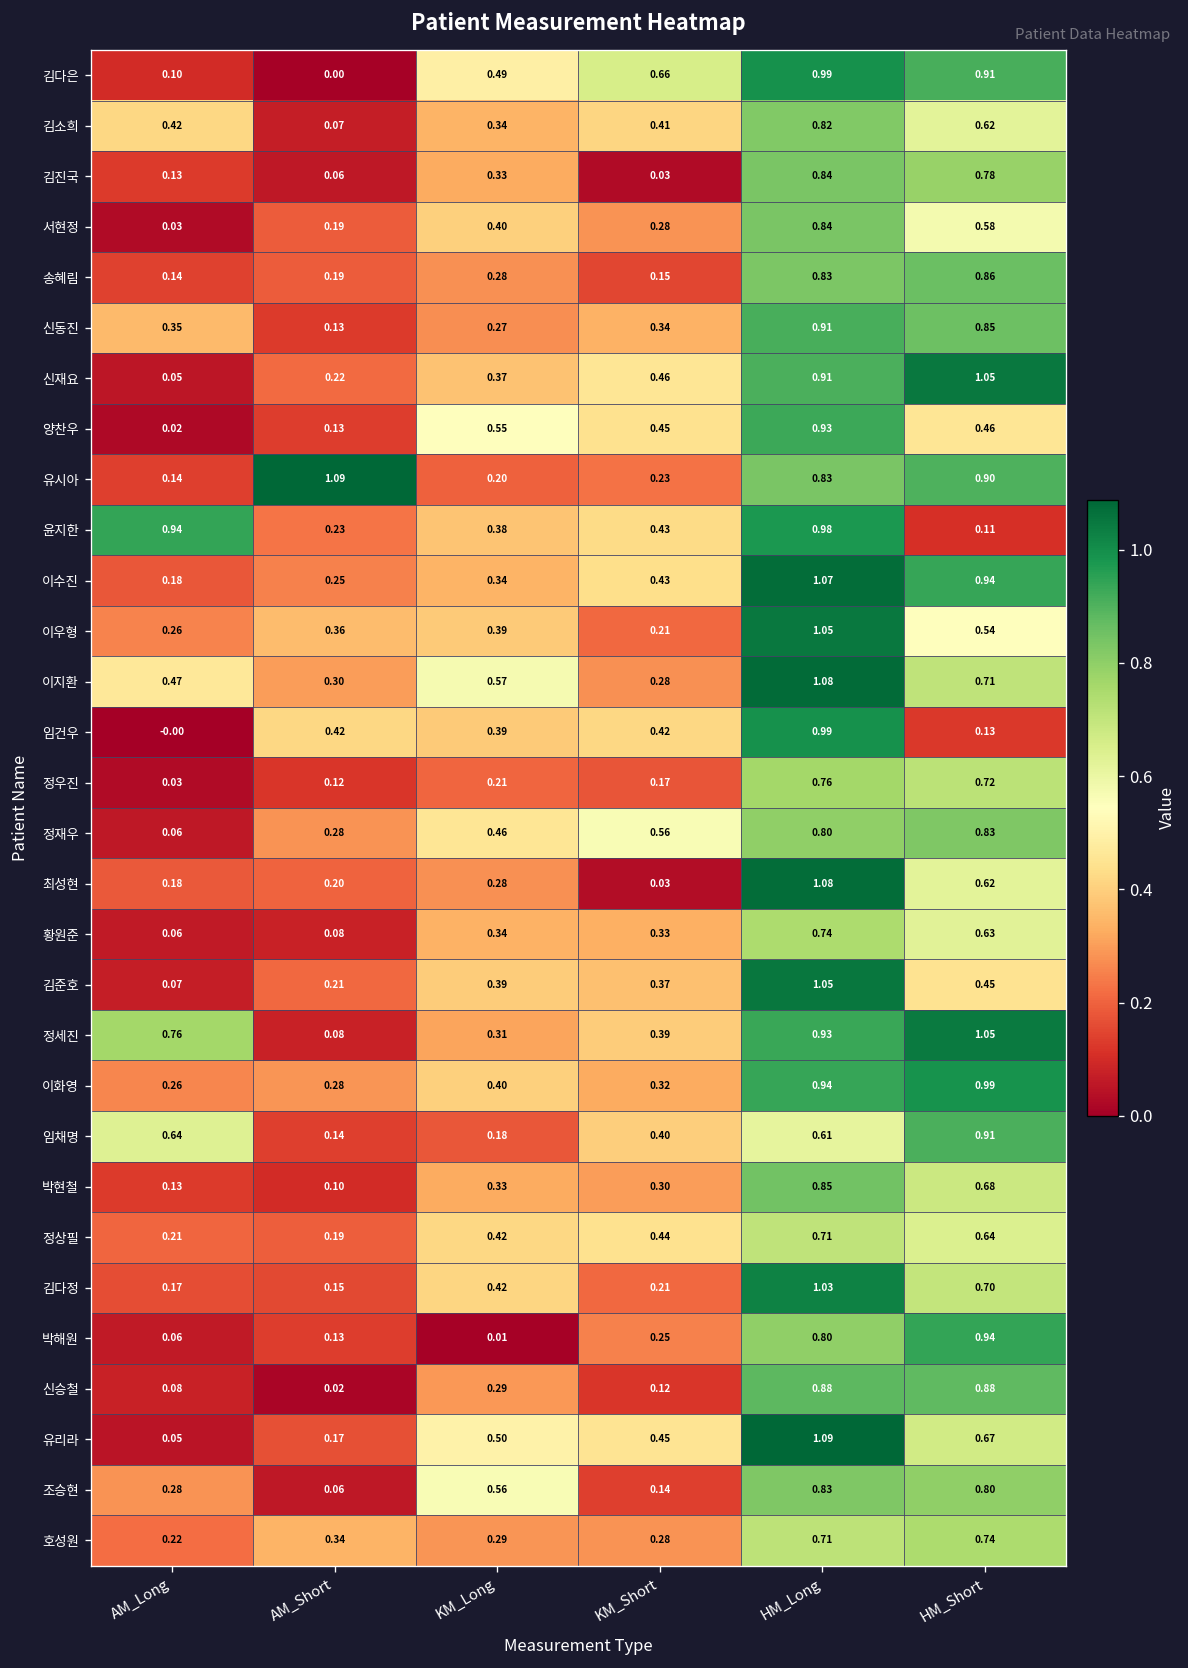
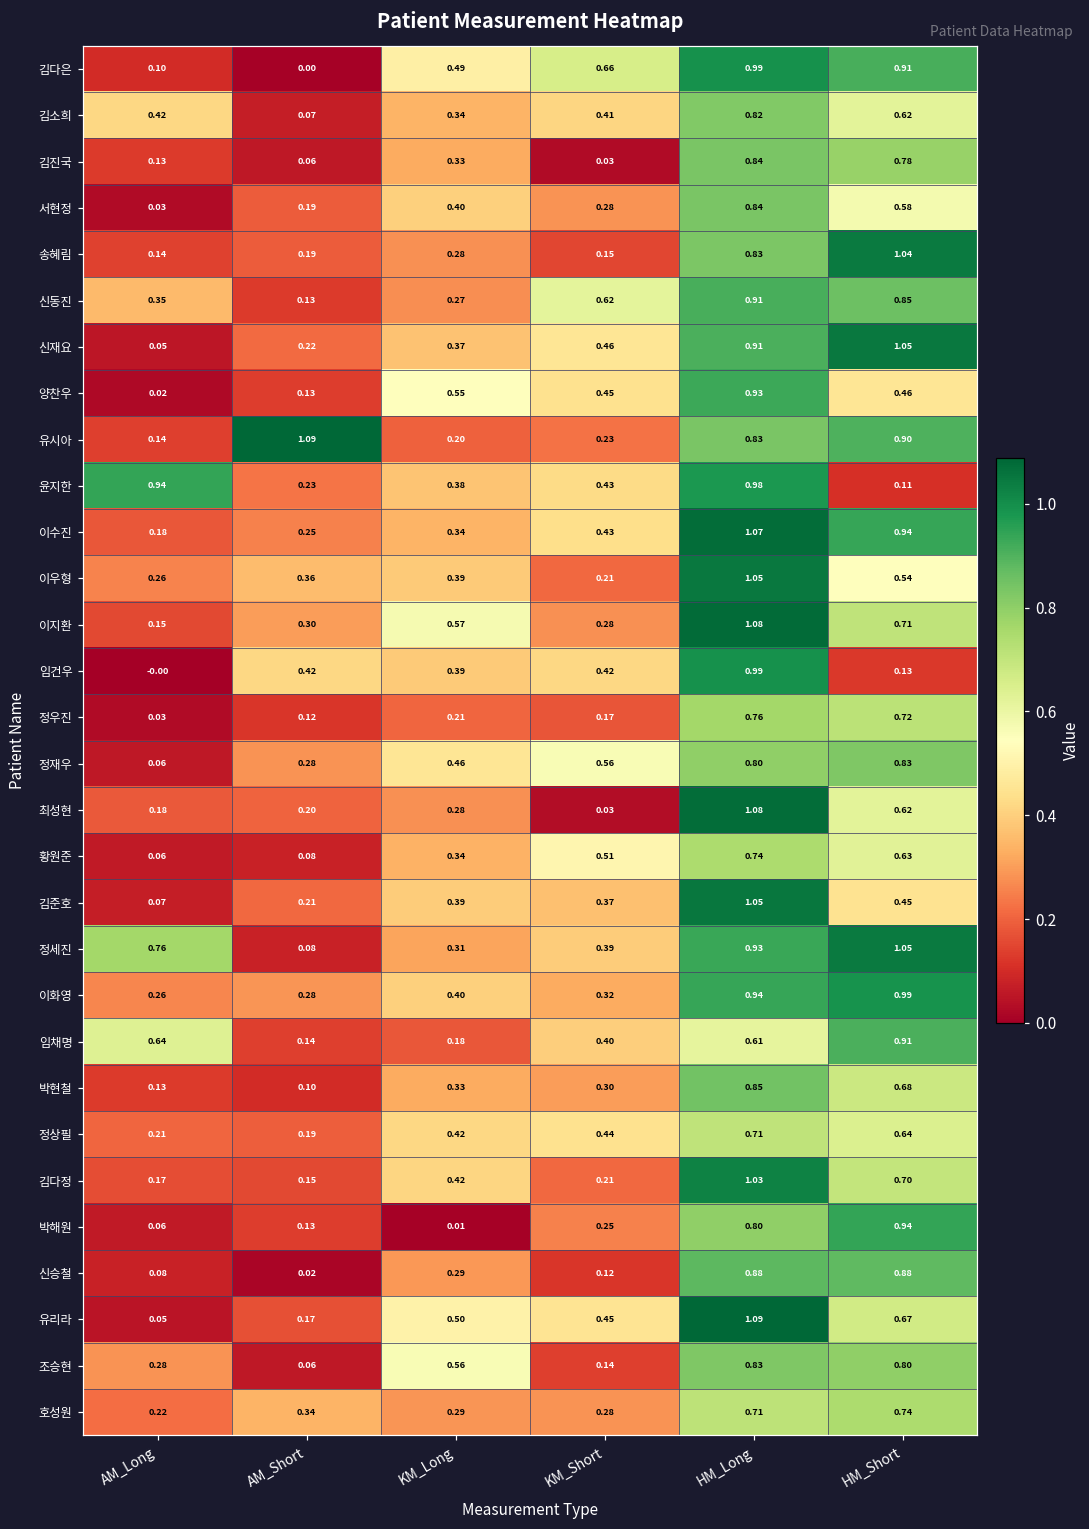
송혜림, HM_Short: 0.86 -> 1.04
신동진, KM_Short: 0.34 -> 0.62
이지환, AM_Long: 0.47 -> 0.15
황원준, KM_Short: 0.33 -> 0.51
